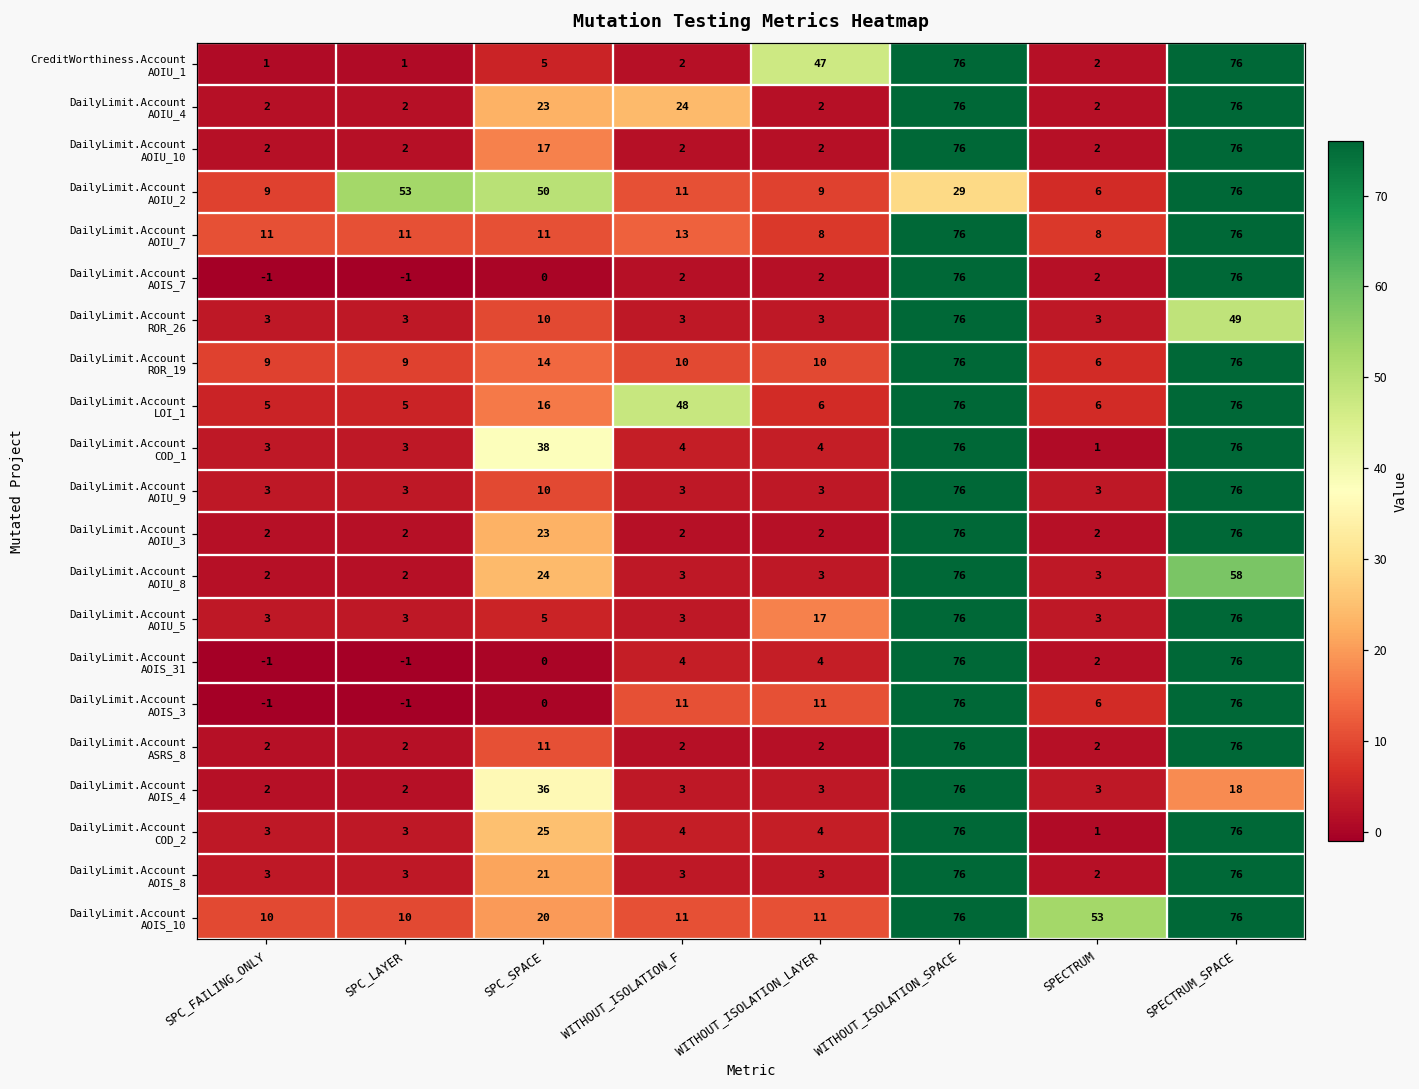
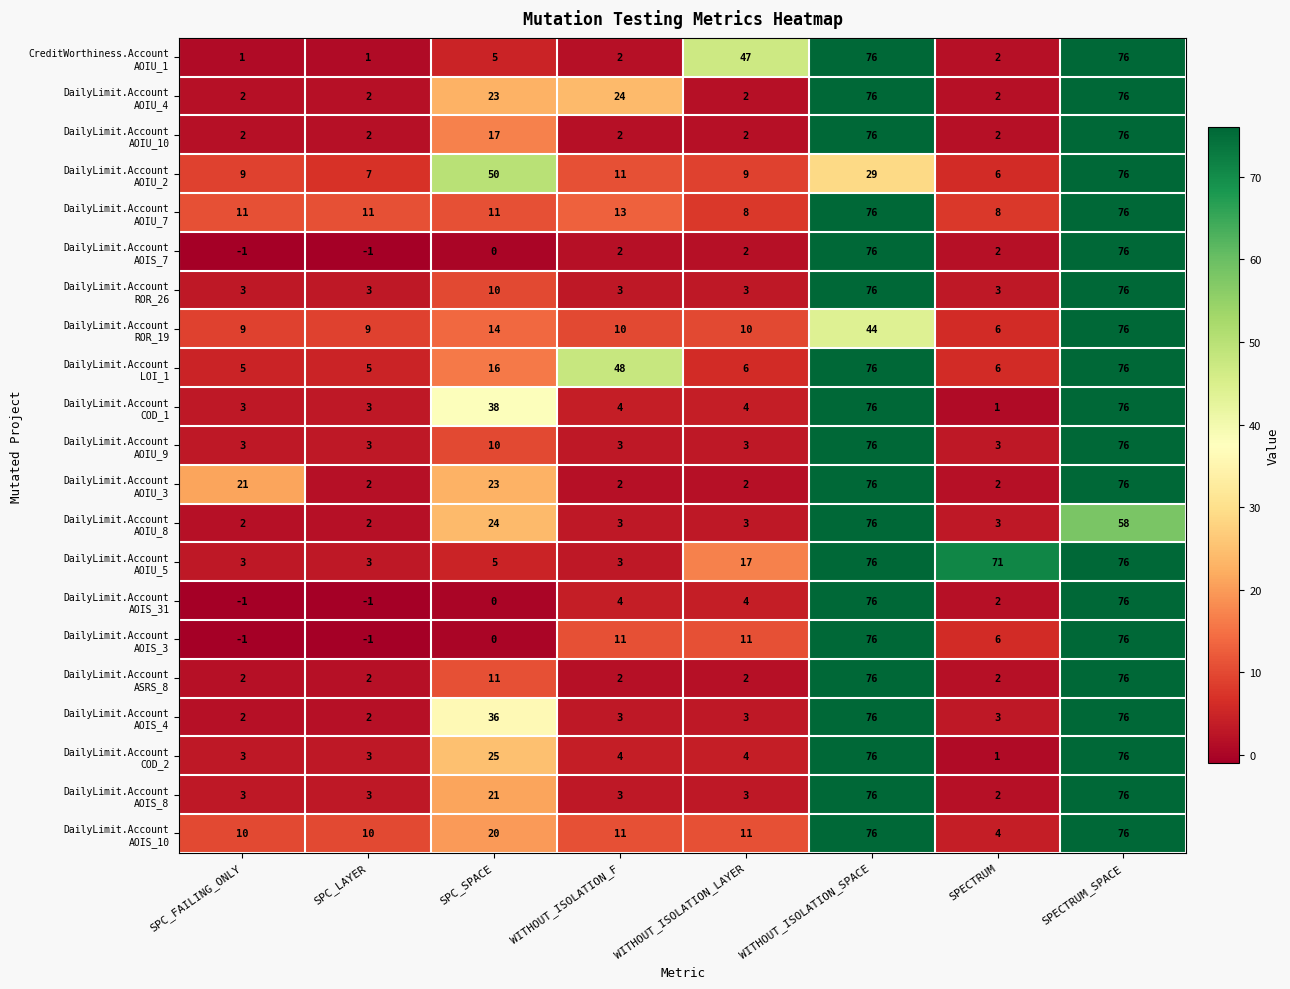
DailyLimit.Account AOIU_2, SPC_LAYER: 53 -> 7
DailyLimit.Account ROR_26, SPECTRUM_SPACE: 49 -> 76
DailyLimit.Account ROR_19, WITHOUT_ISOLATION_SPACE: 76 -> 44
DailyLimit.Account AOIU_3, SPC_FAILING_ONLY: 2 -> 21
DailyLimit.Account AOIU_5, SPECTRUM: 3 -> 71
DailyLimit.Account AOIS_4, SPECTRUM_SPACE: 18 -> 76
DailyLimit.Account AOIS_10, SPECTRUM: 53 -> 4
